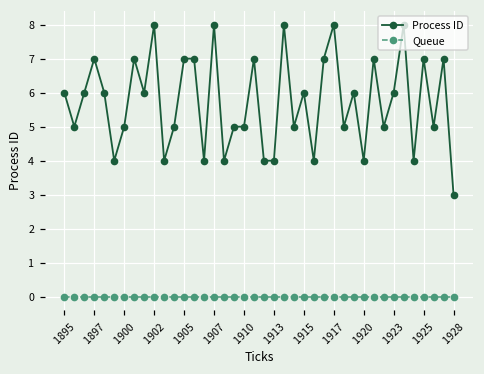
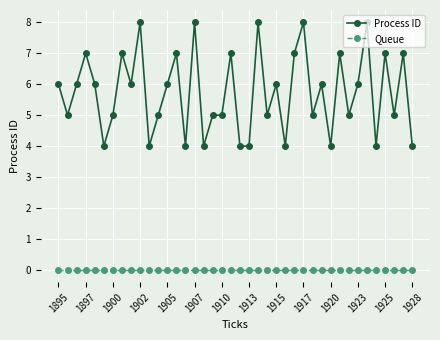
Process ID, 1905: 7 -> 6
Process ID, 1928: 3 -> 4
